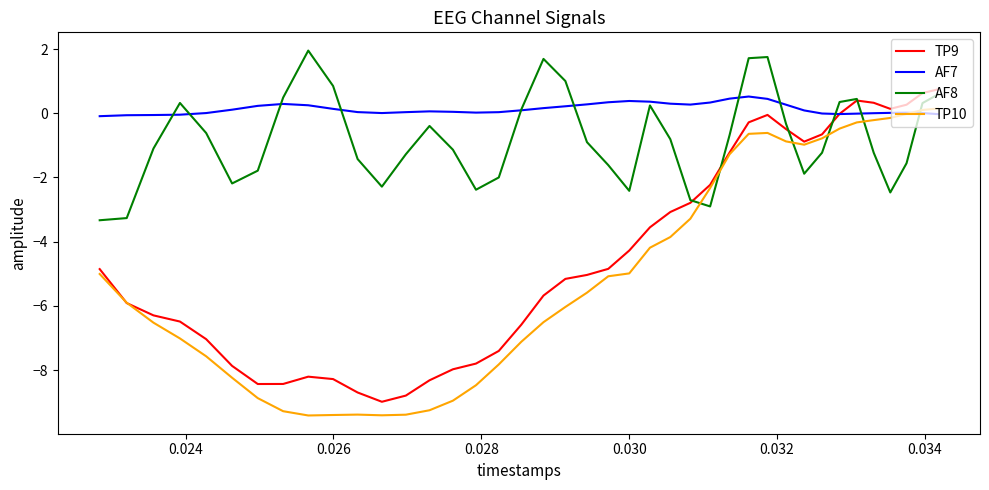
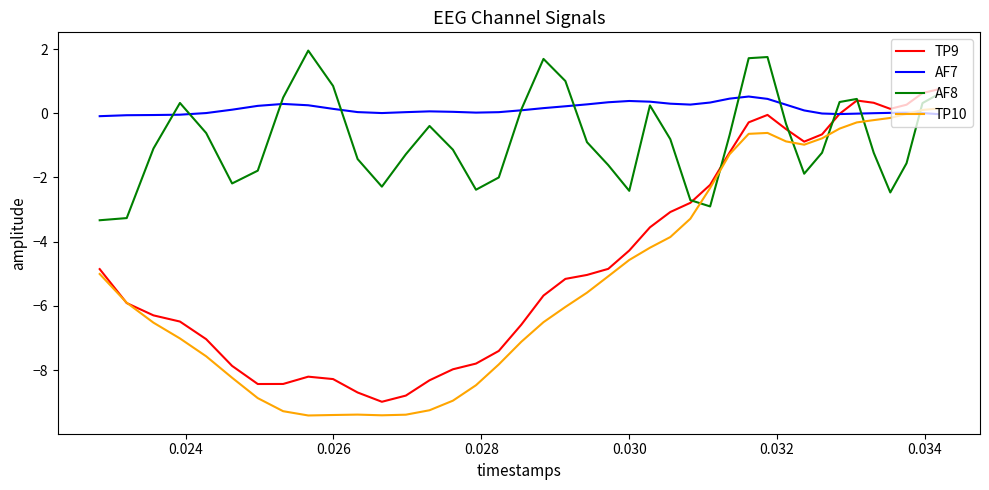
TP10, 0.030: -5.0 -> -4.6
